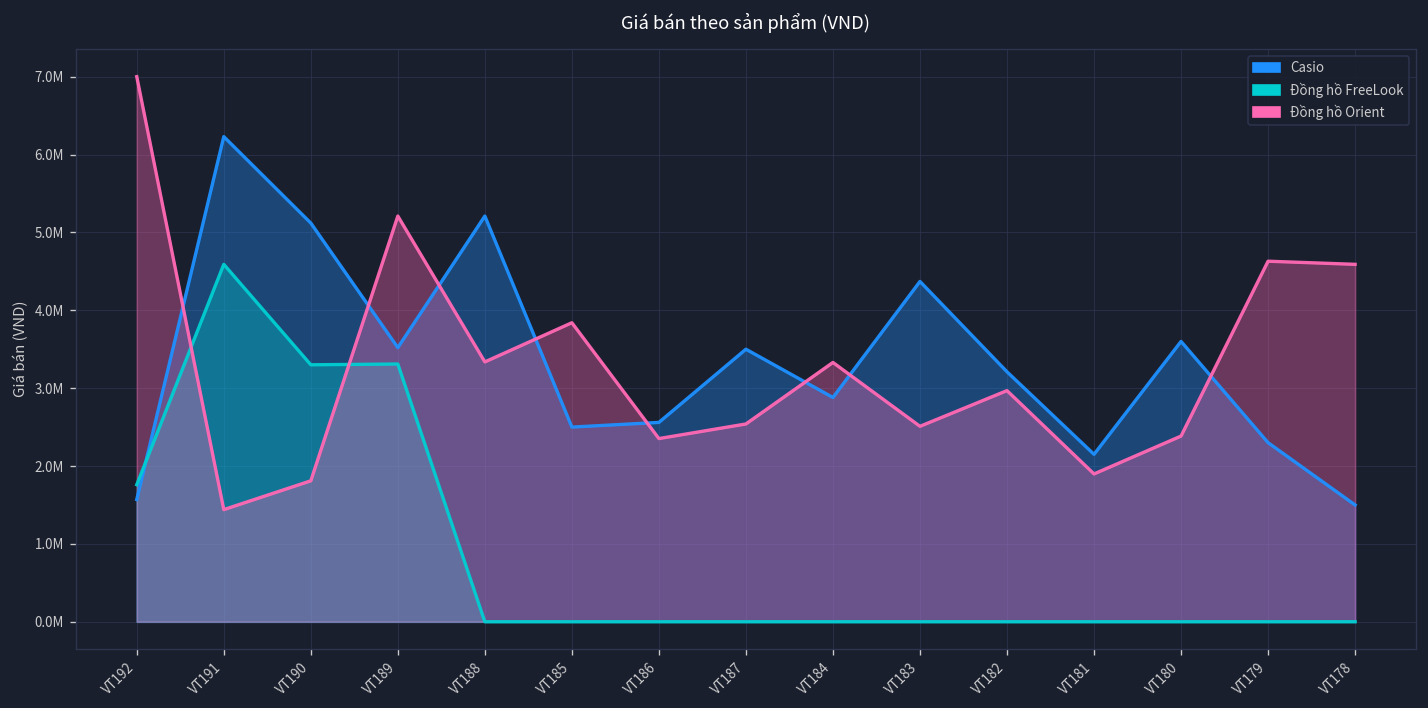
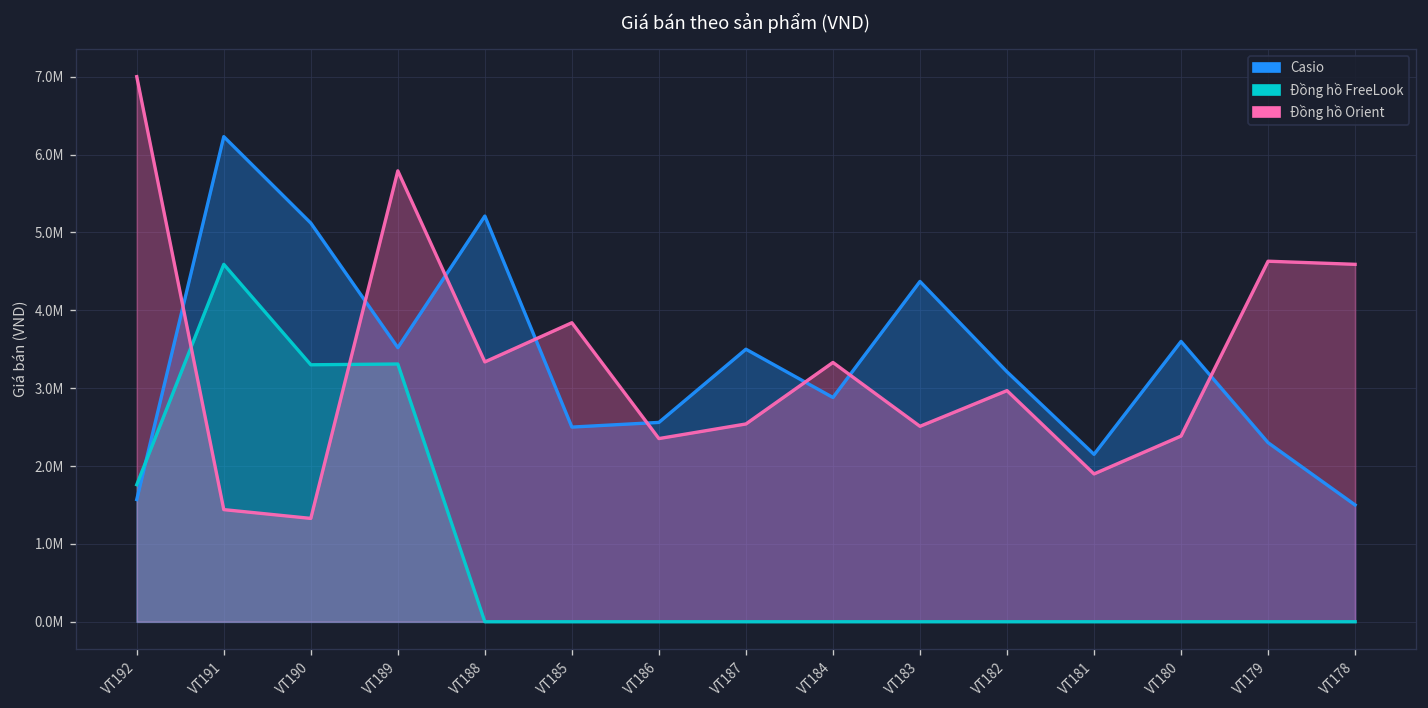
Đồng hồ Orient, VT190: 1800000 -> 1300000
Đồng hồ Orient, VT189: 5200000 -> 5800000
